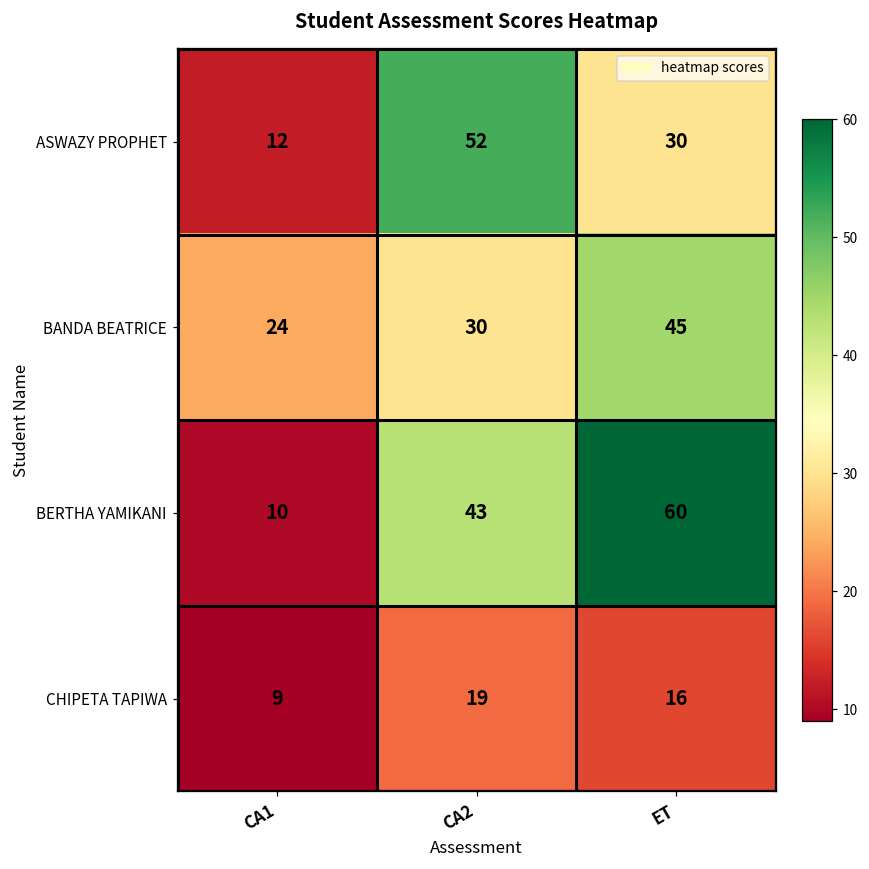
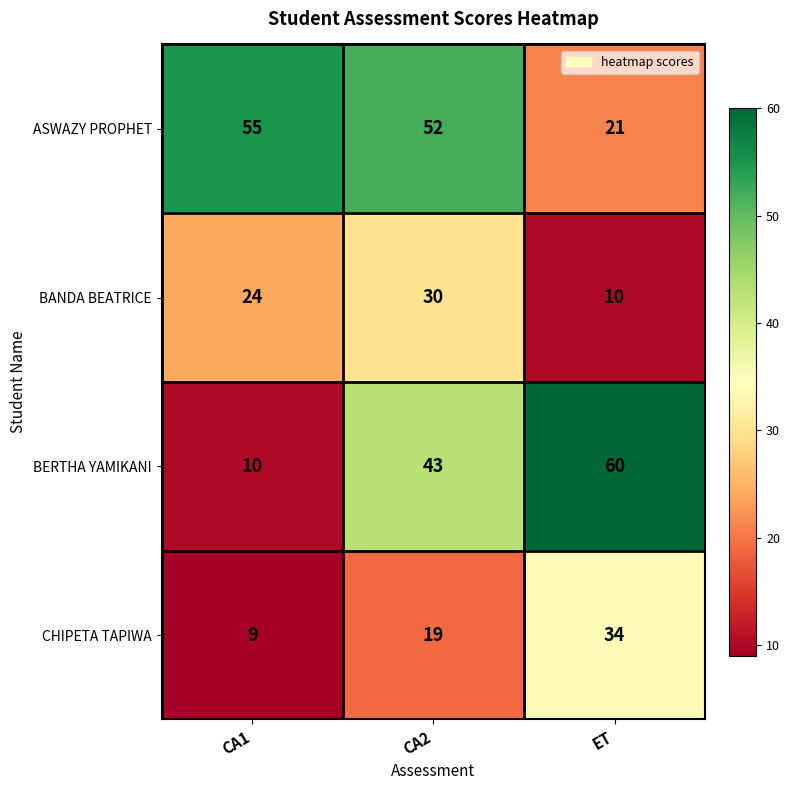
ASWAZY PROPHET, CA1: 12 -> 55
ASWAZY PROPHET, ET: 30 -> 21
BANDA BEATRICE, ET: 45 -> 10
CHIPETA TAPIWA, ET: 16 -> 34
